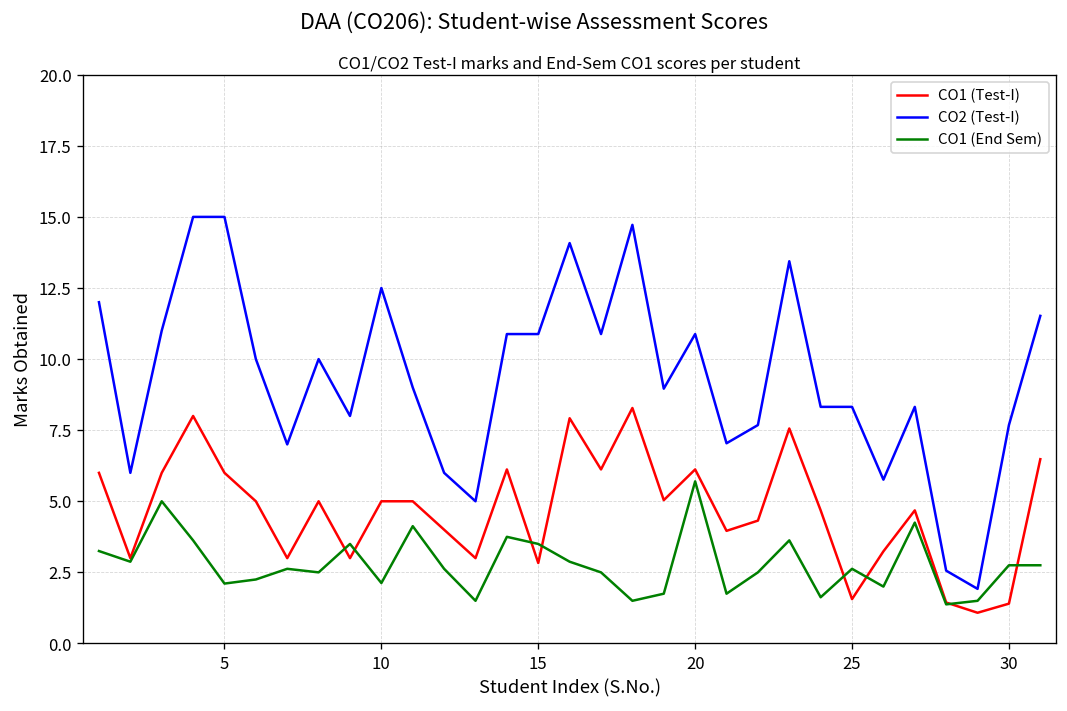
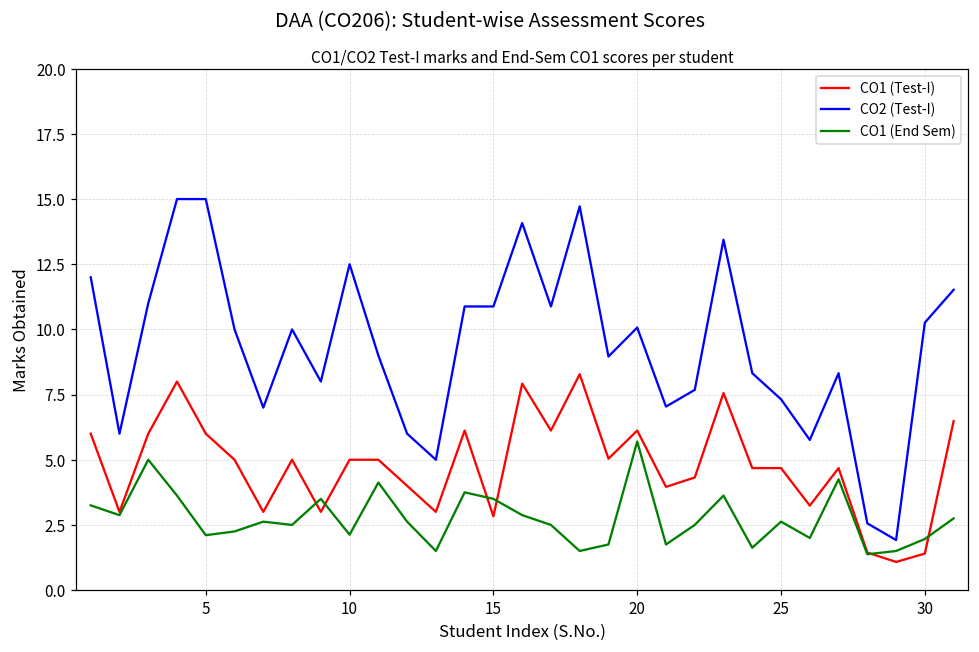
CO2 (Test-I), 20: 10.9 -> 10.1
CO1 (Test-I), 25: 1.6 -> 4.7
CO2 (Test-I), 25: 8.3 -> 7.3
CO2 (Test-I), 30: 7.7 -> 10.3
CO1 (End Sem), 30: 2.8 -> 2.0
